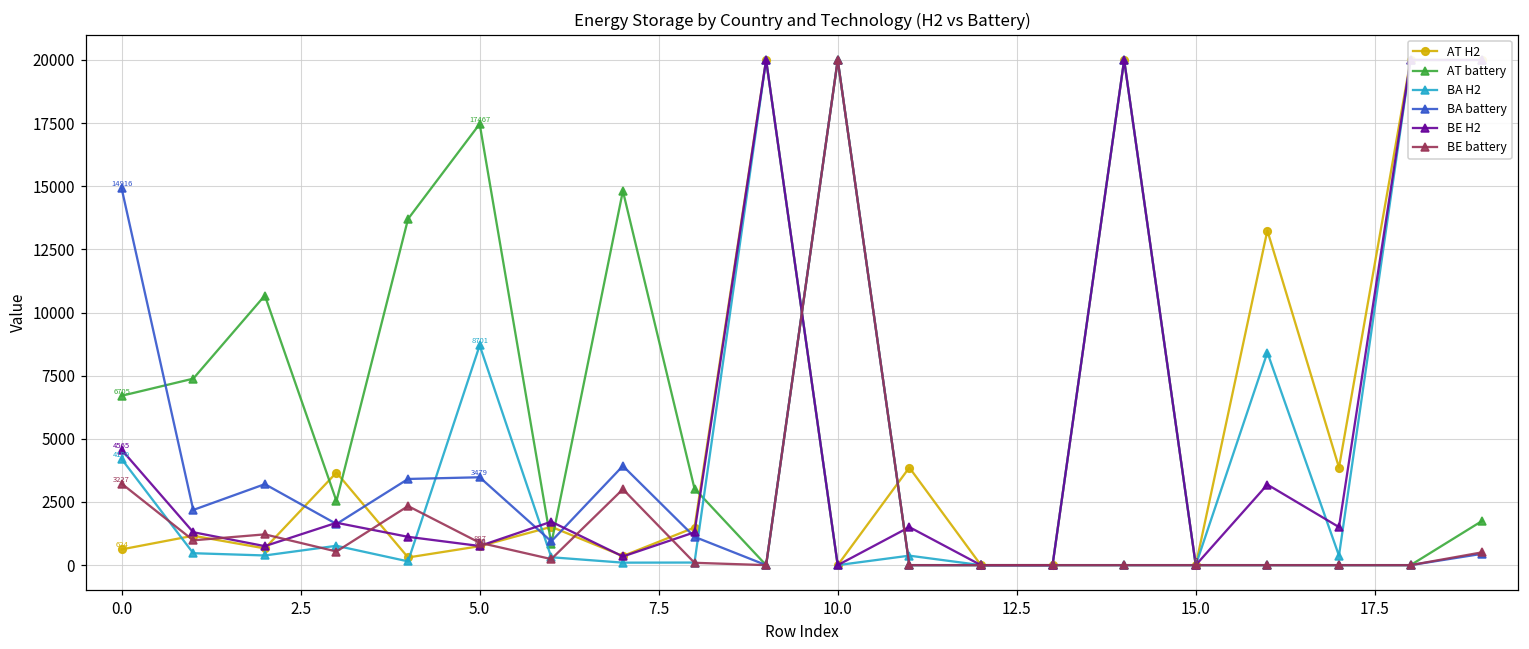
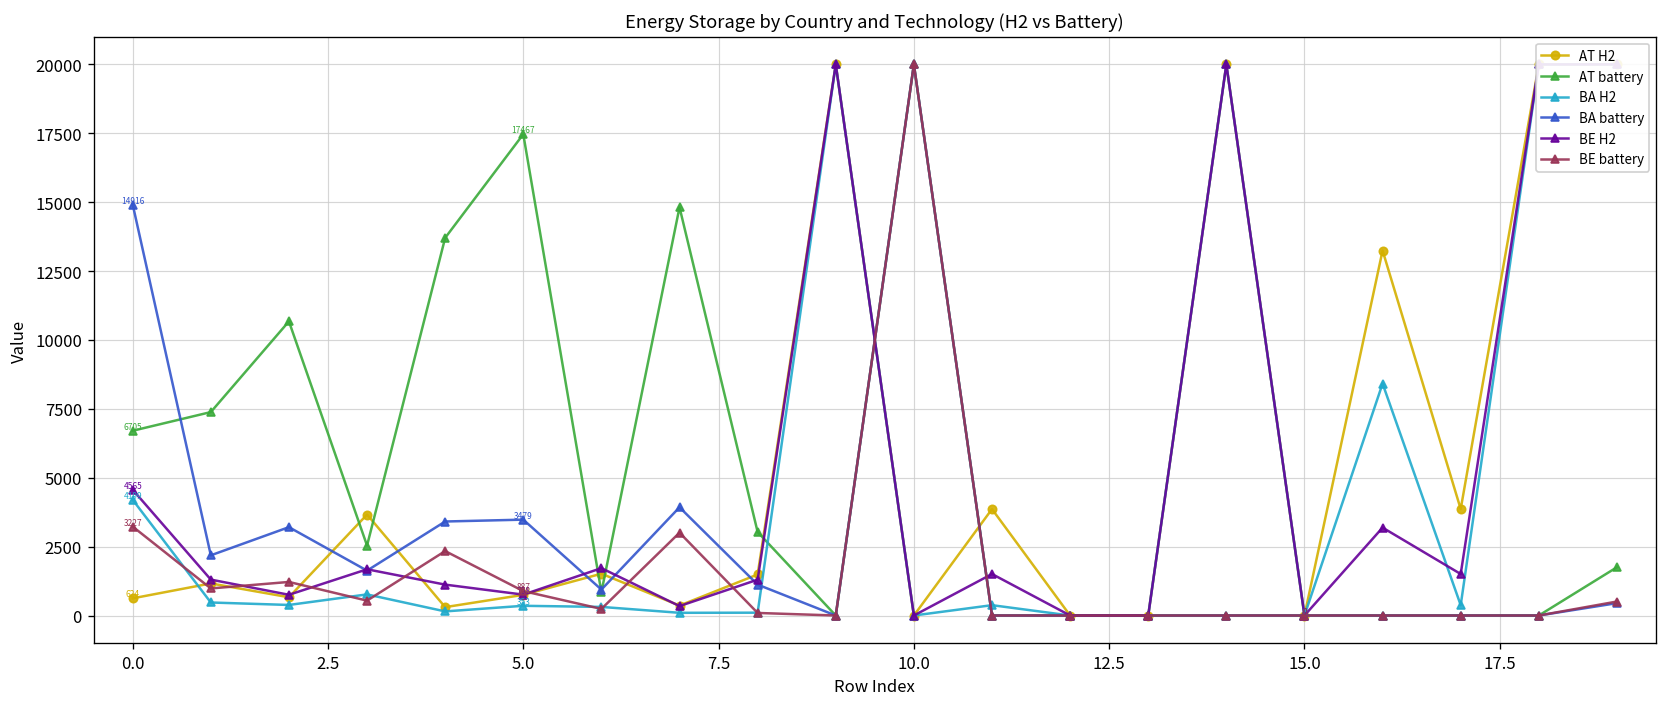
BA H2, 5.0: 8701 -> 353
